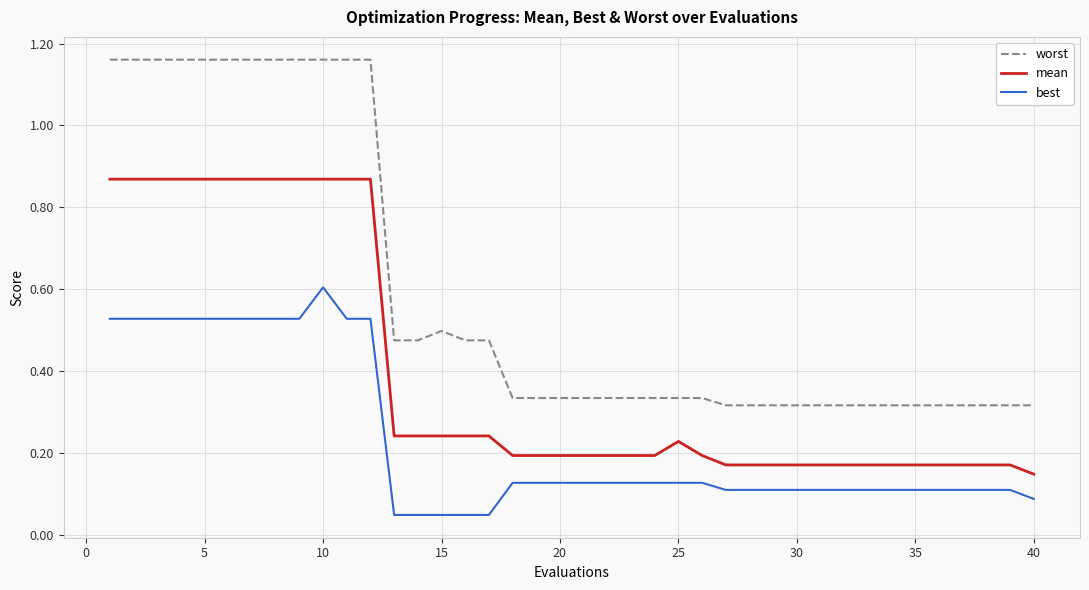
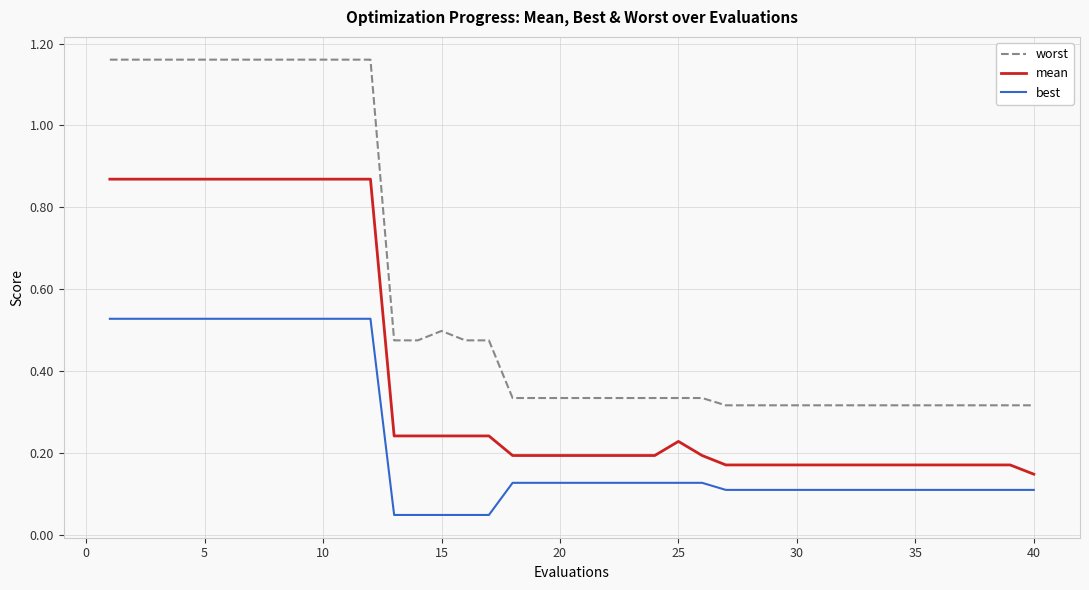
best, 10: 0.60 -> 0.53
best, 40: 0.09 -> 0.11
